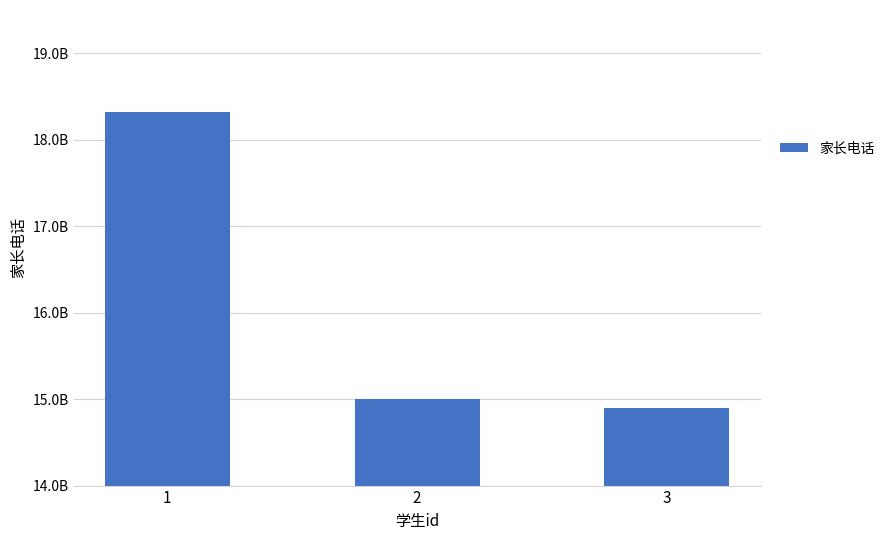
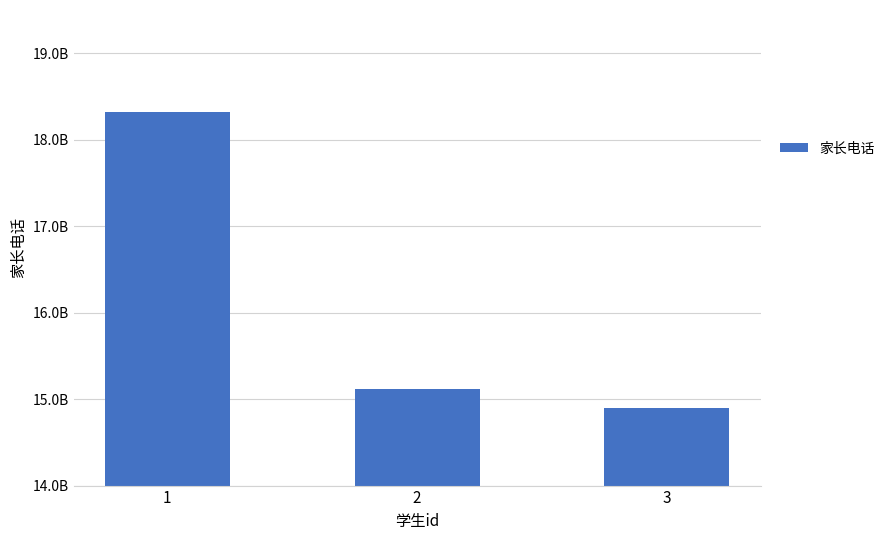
2: 15000000000 -> 15100000000
